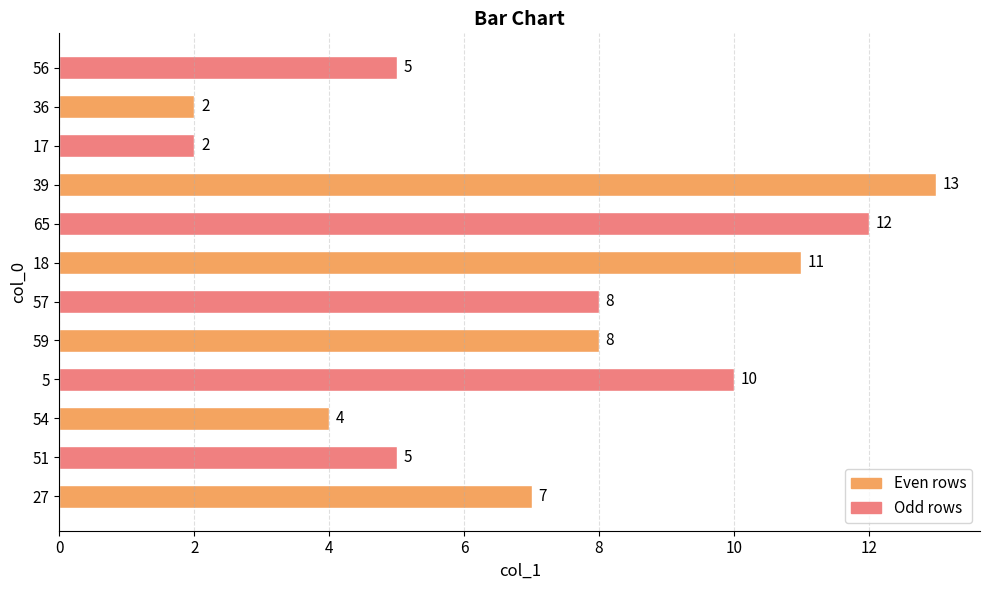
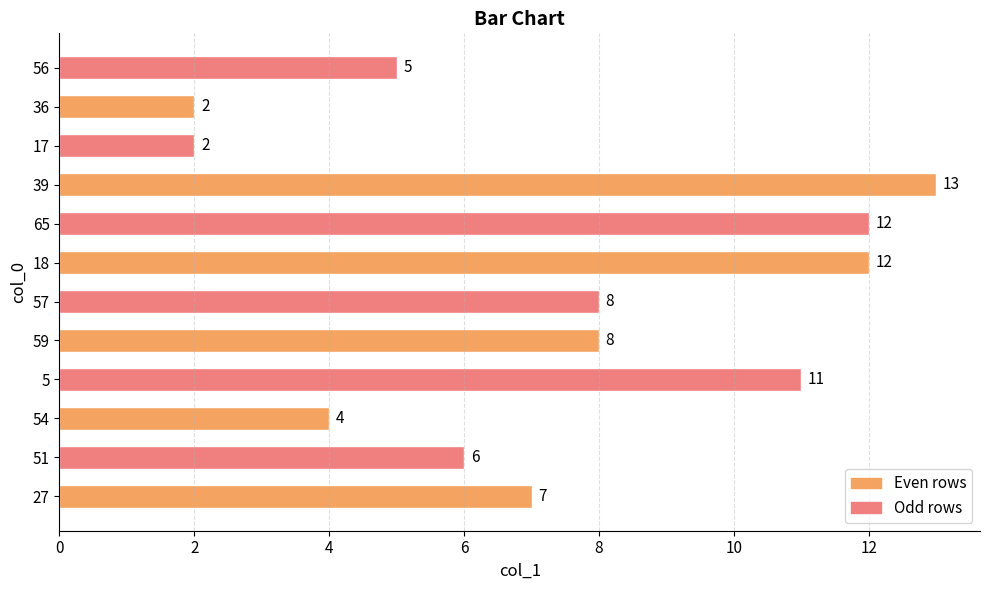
18: 11 -> 12
5: 10 -> 11
51: 5 -> 6
